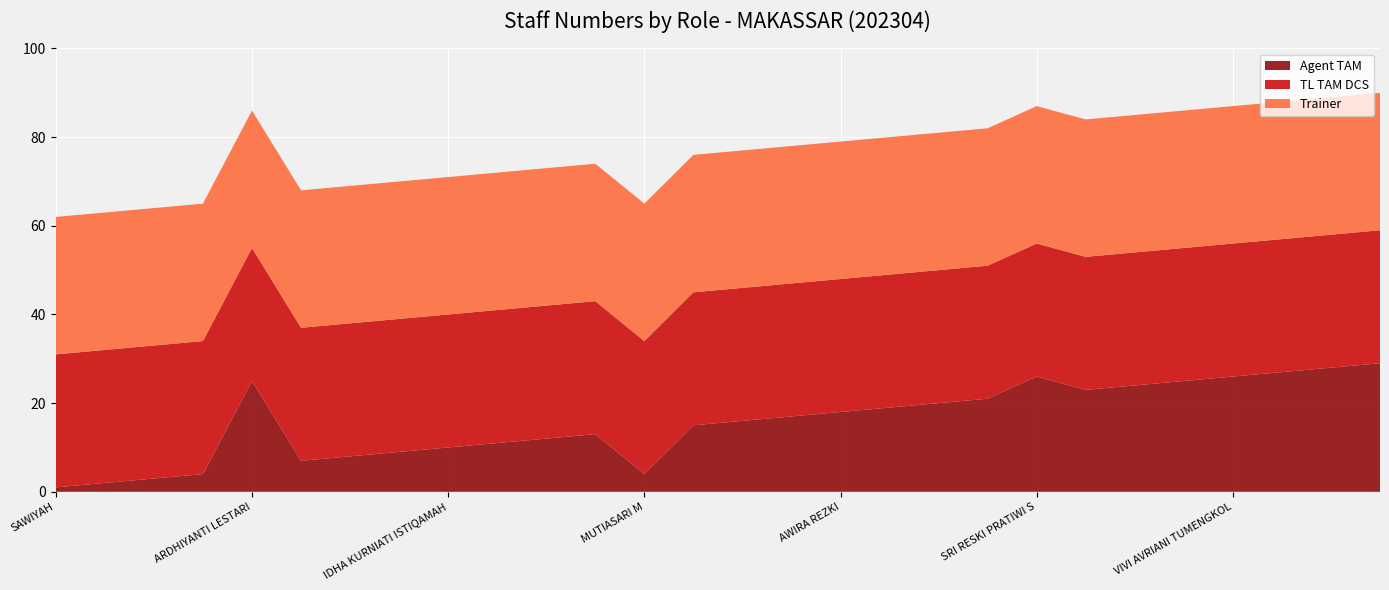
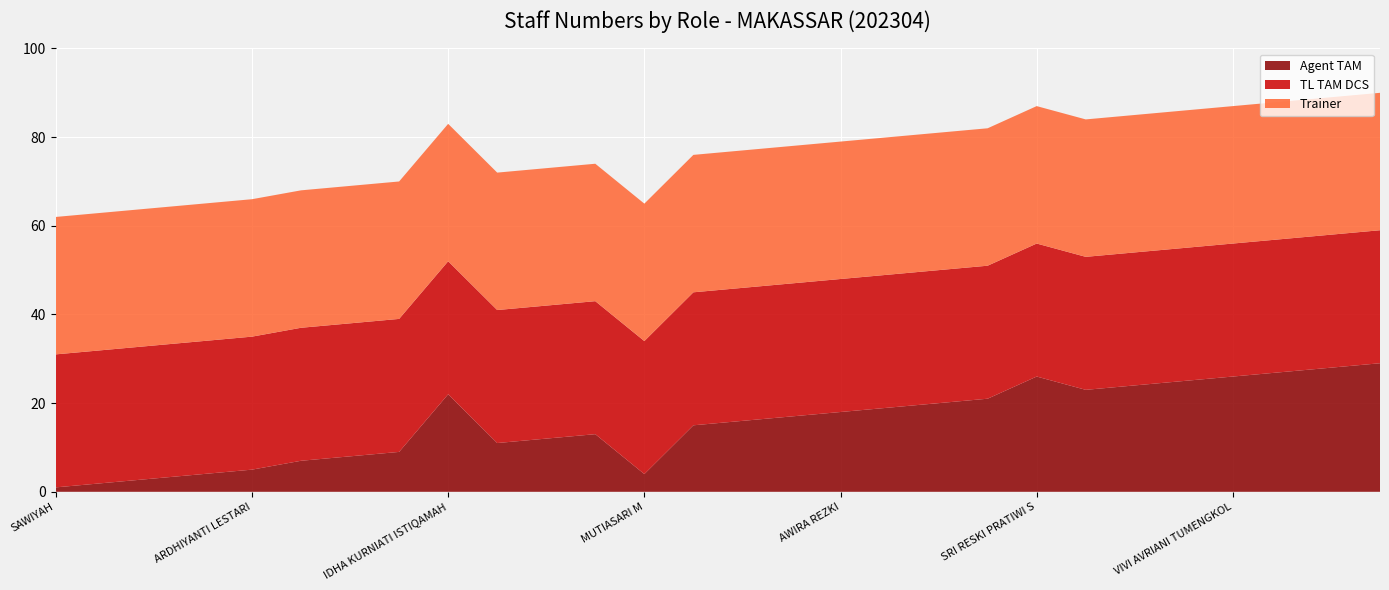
Agent TAM, ARDHIYANTI LESTARI: 25 -> 5
Agent TAM, IDHA KURNIATI ISTIQAMAH: 10 -> 22
